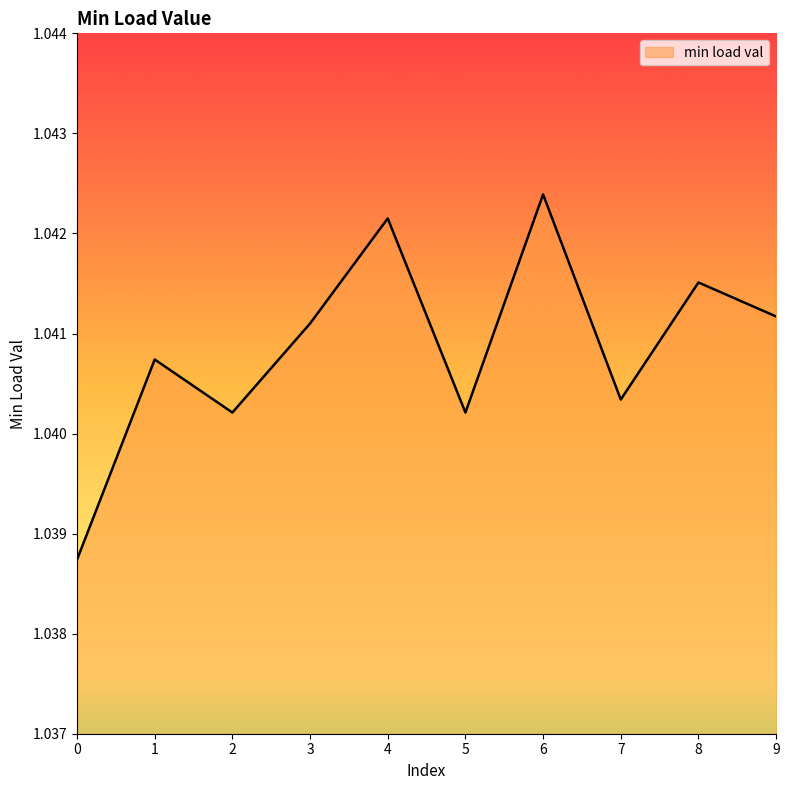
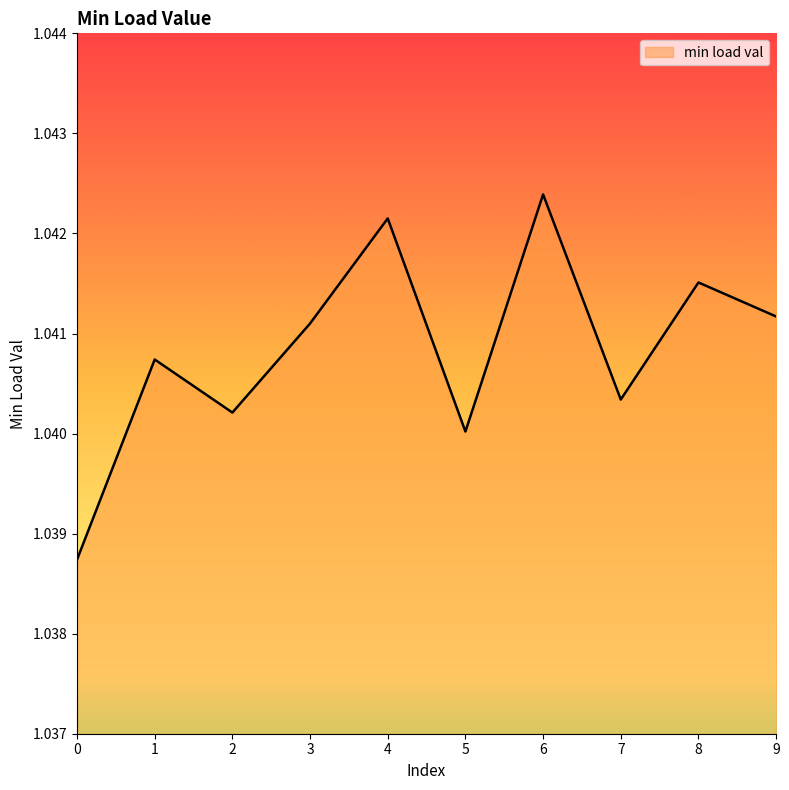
5: 1.04021 -> 1.04002
